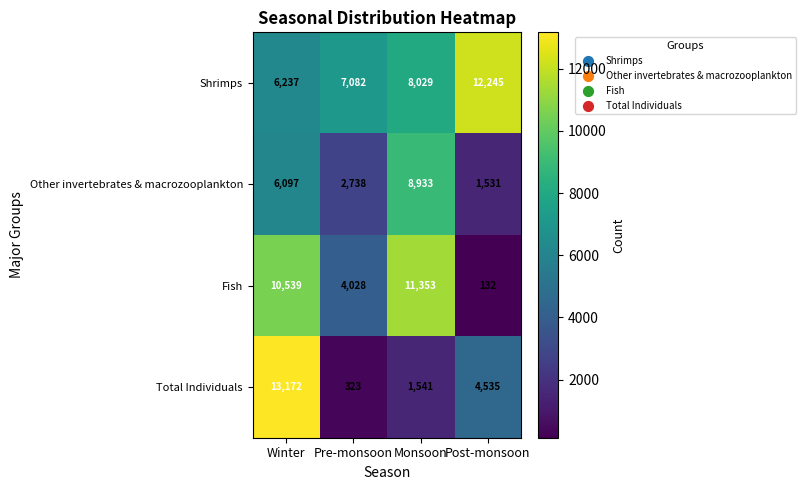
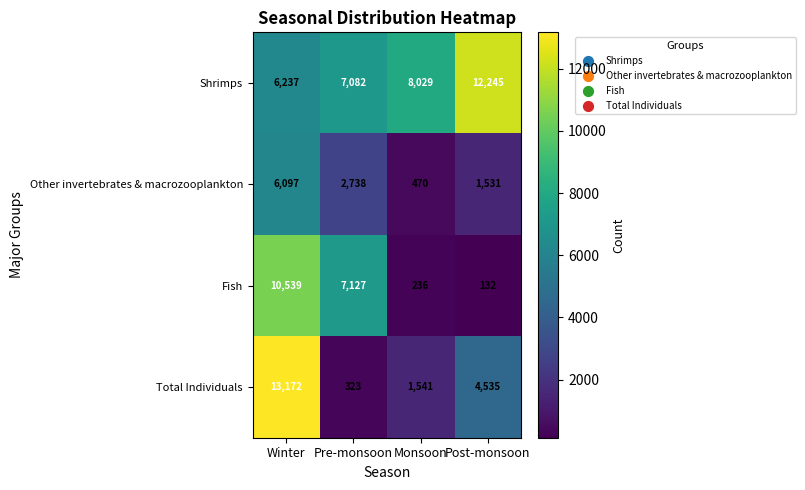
Other invertebrates & macrozooplankton, Monsoon: 8,933 -> 470
Fish, Pre-monsoon: 4,028 -> 7,127
Fish, Monsoon: 11,353 -> 236
